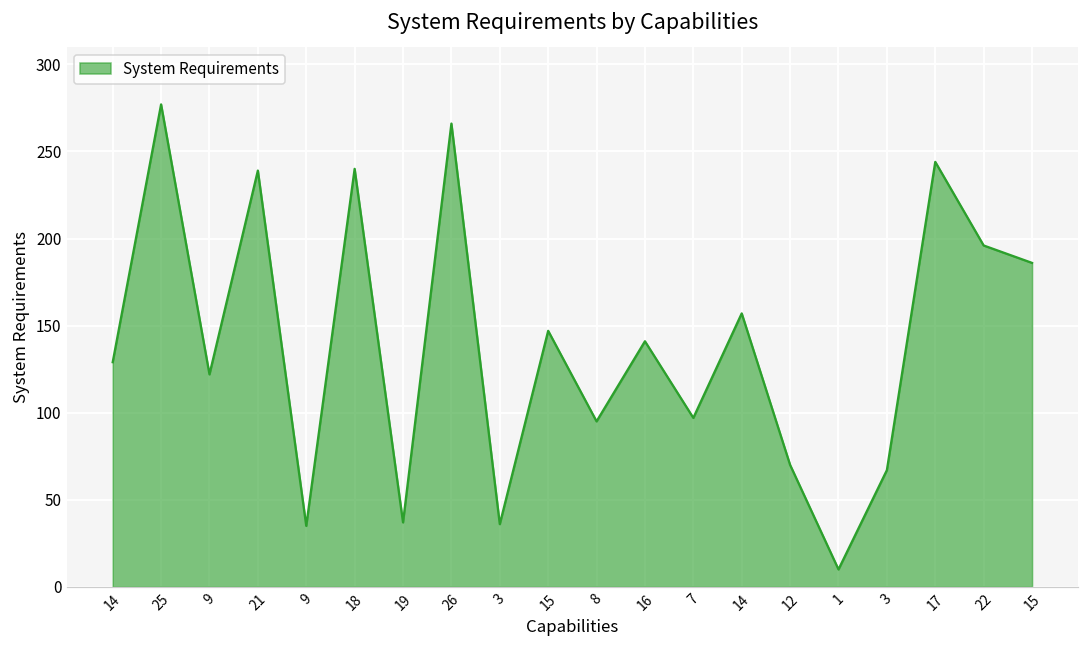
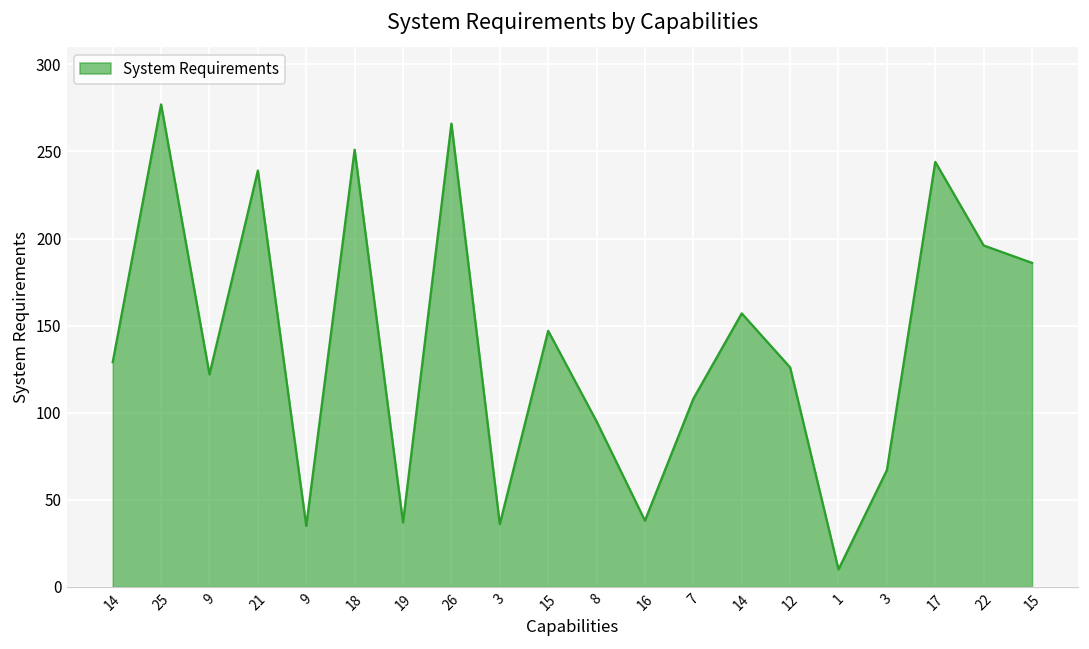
18: 240 -> 251
16: 141 -> 38
7: 97 -> 108
12: 70 -> 126
